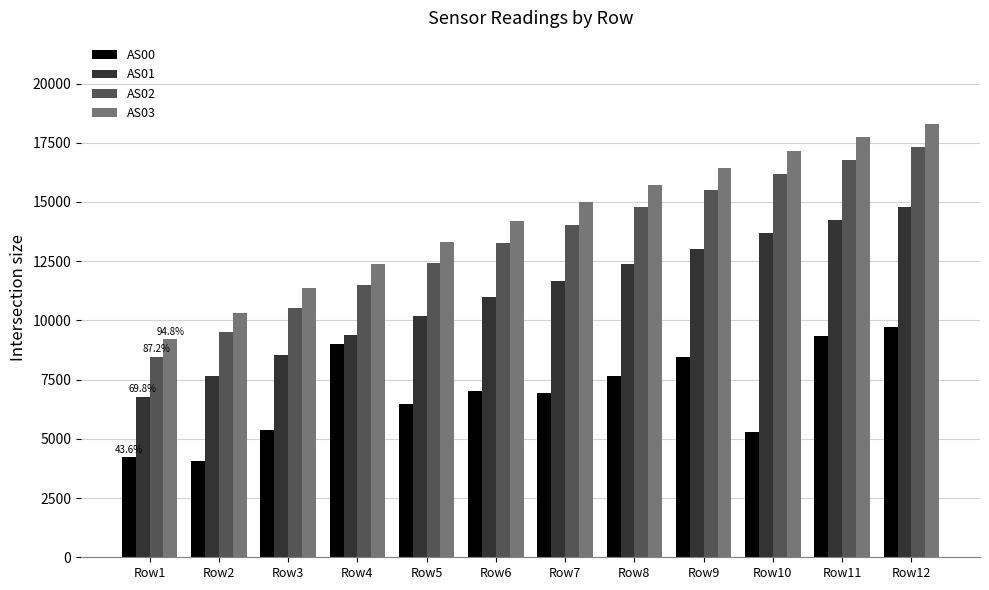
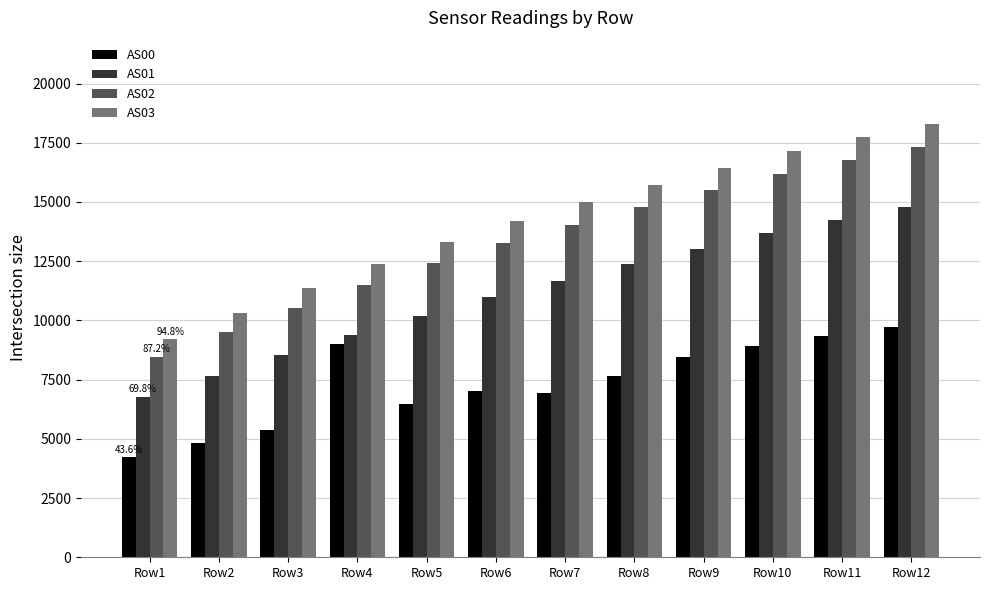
AS00, Row2: 4100 -> 4800
AS00, Row10: 5300 -> 8900
